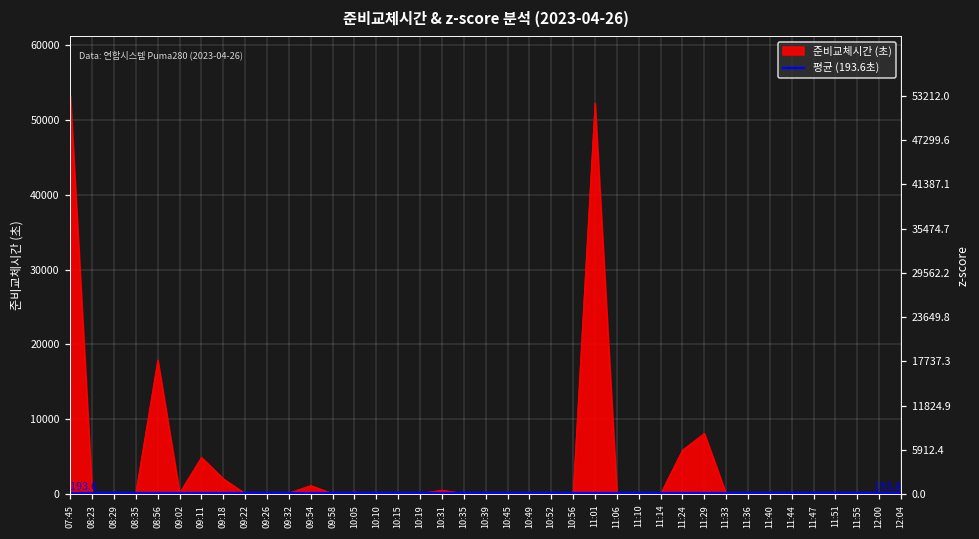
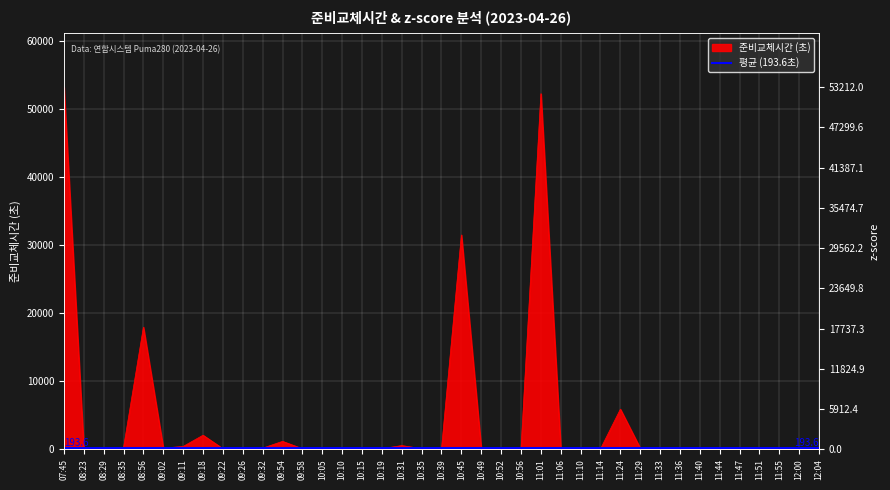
09:11: 5000 -> 0
10:45: 0 -> 31000
11:29: 8000 -> 0
